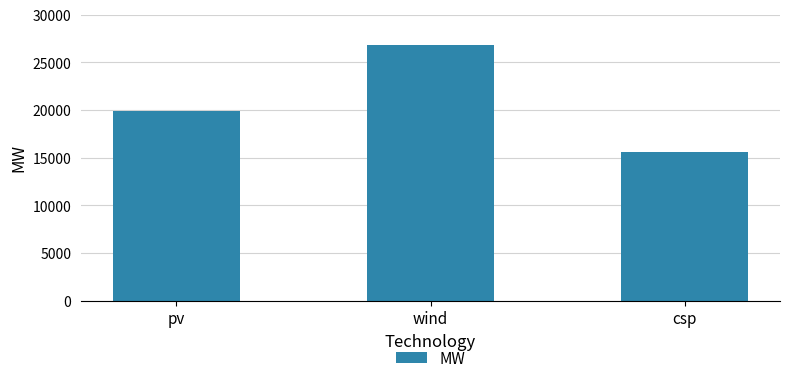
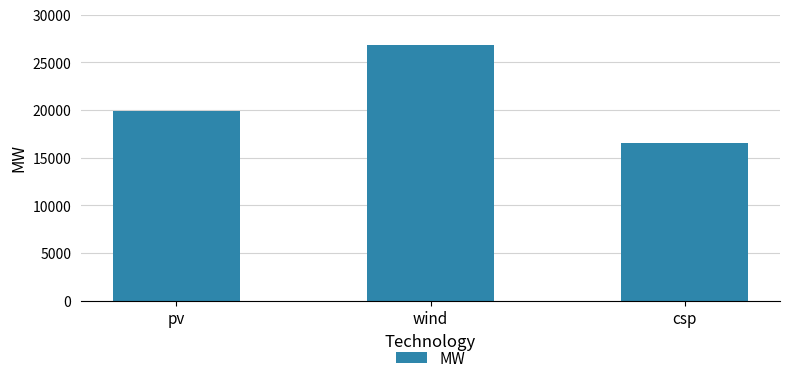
csp: 16000 -> 17000
